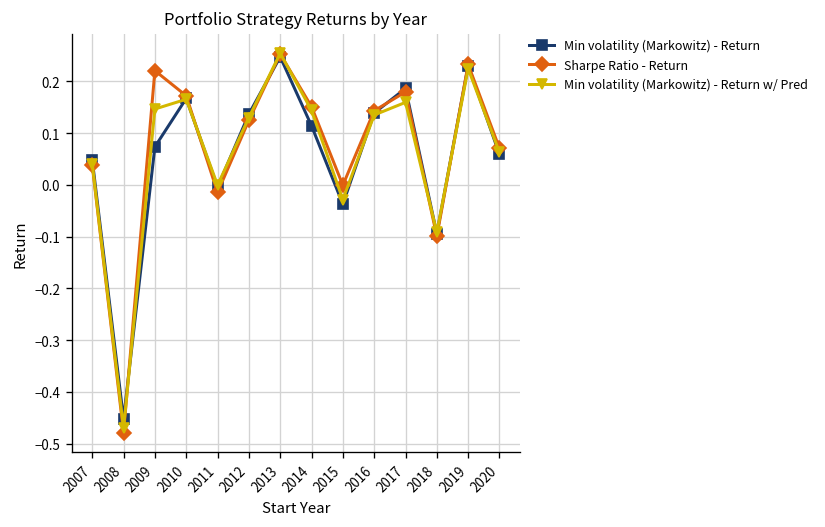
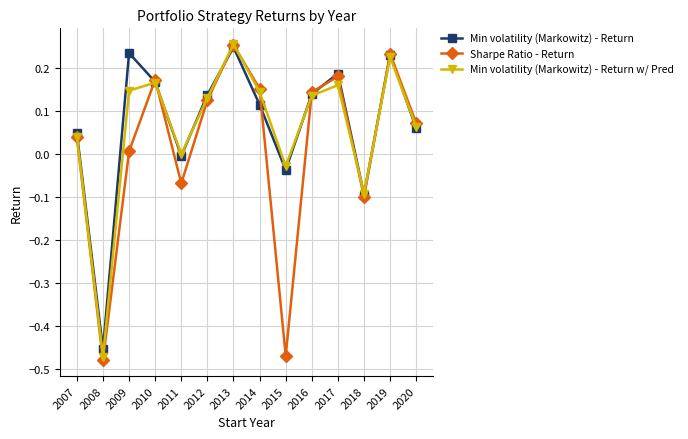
Min volatility (Markowitz) - Return, 2009: 0.07 -> 0.23
Sharpe Ratio - Return, 2009: 0.22 -> 0.01
Sharpe Ratio - Return, 2011: -0.01 -> -0.07
Sharpe Ratio - Return, 2015: 0.00 -> -0.47
